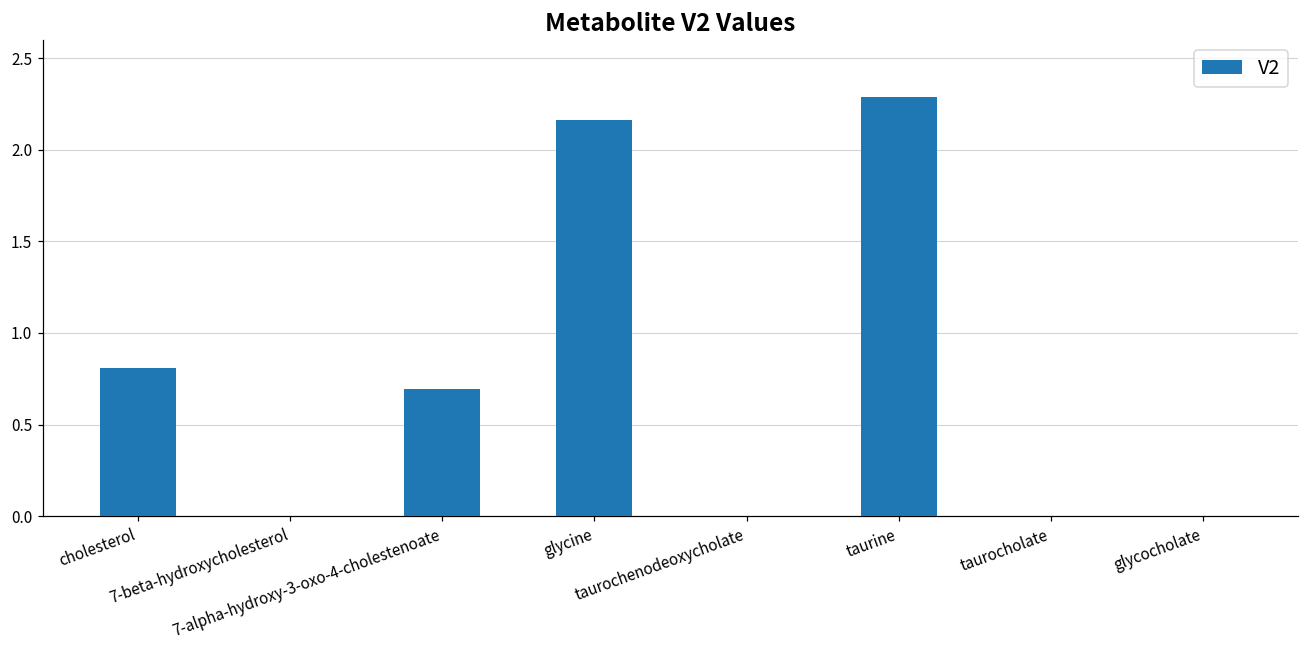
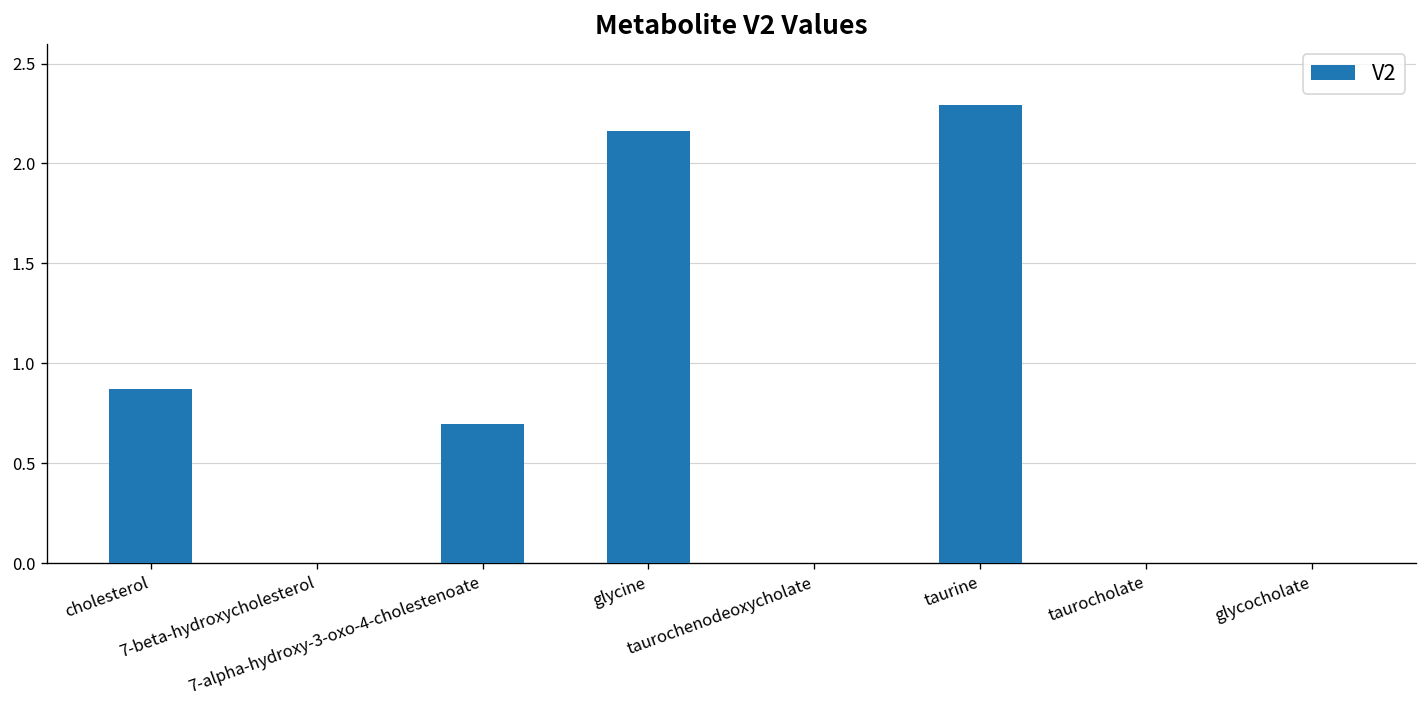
cholesterol: 0.81 -> 0.87
